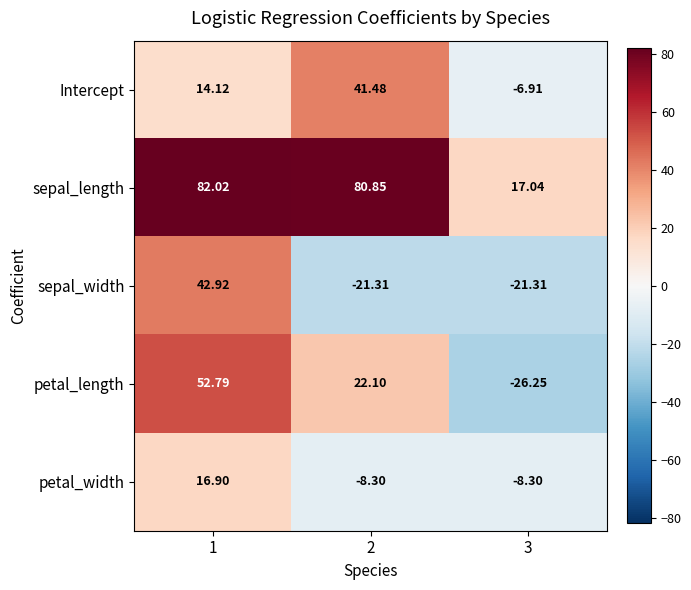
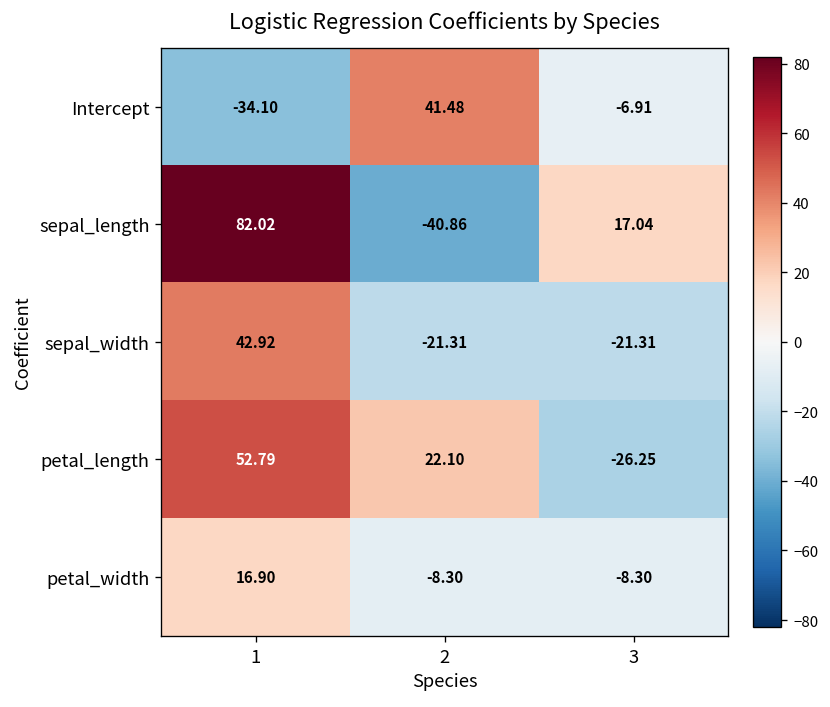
Intercept, 1: 14.12 -> -34.10
sepal_length, 2: 80.85 -> -40.86
